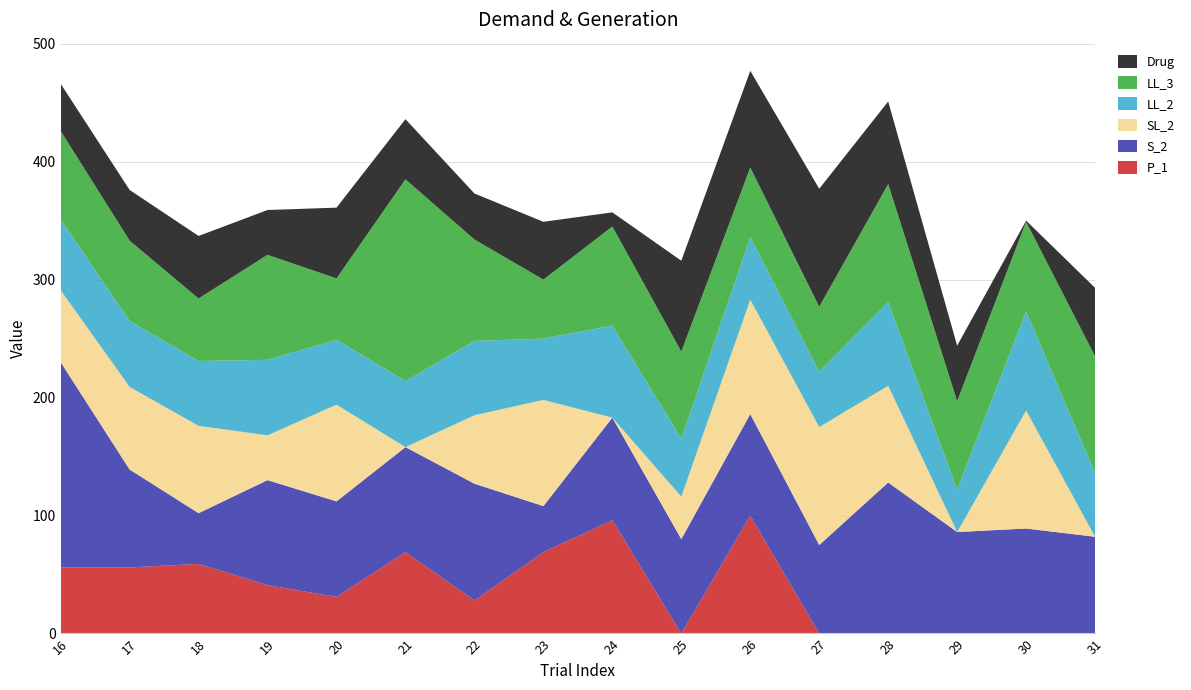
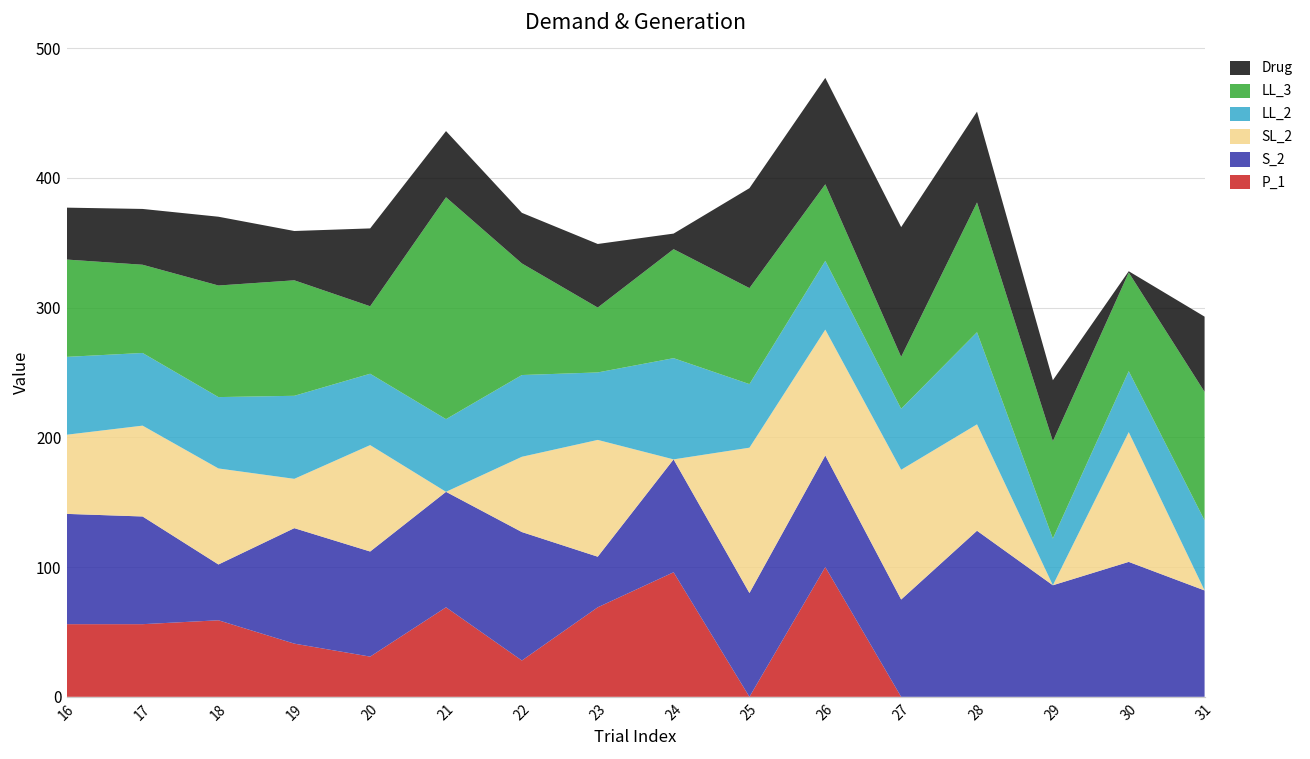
S_2, 16: 174 -> 85
LL_3, 18: 53 -> 86
SL_2, 25: 36 -> 112
LL_3, 27: 55 -> 40
S_2, 30: 89 -> 104
LL_2, 30: 84 -> 47
